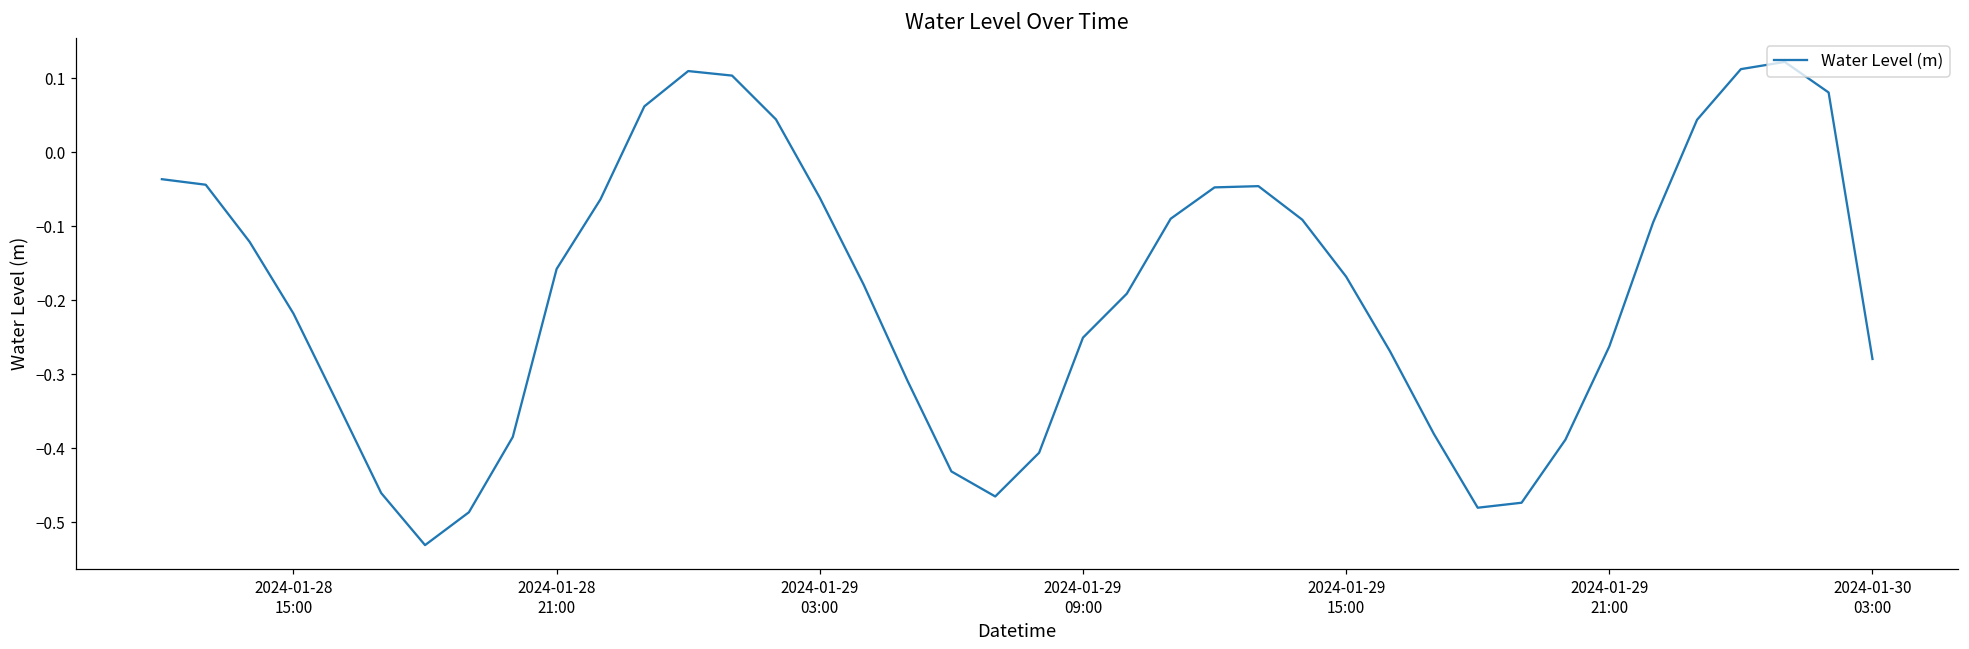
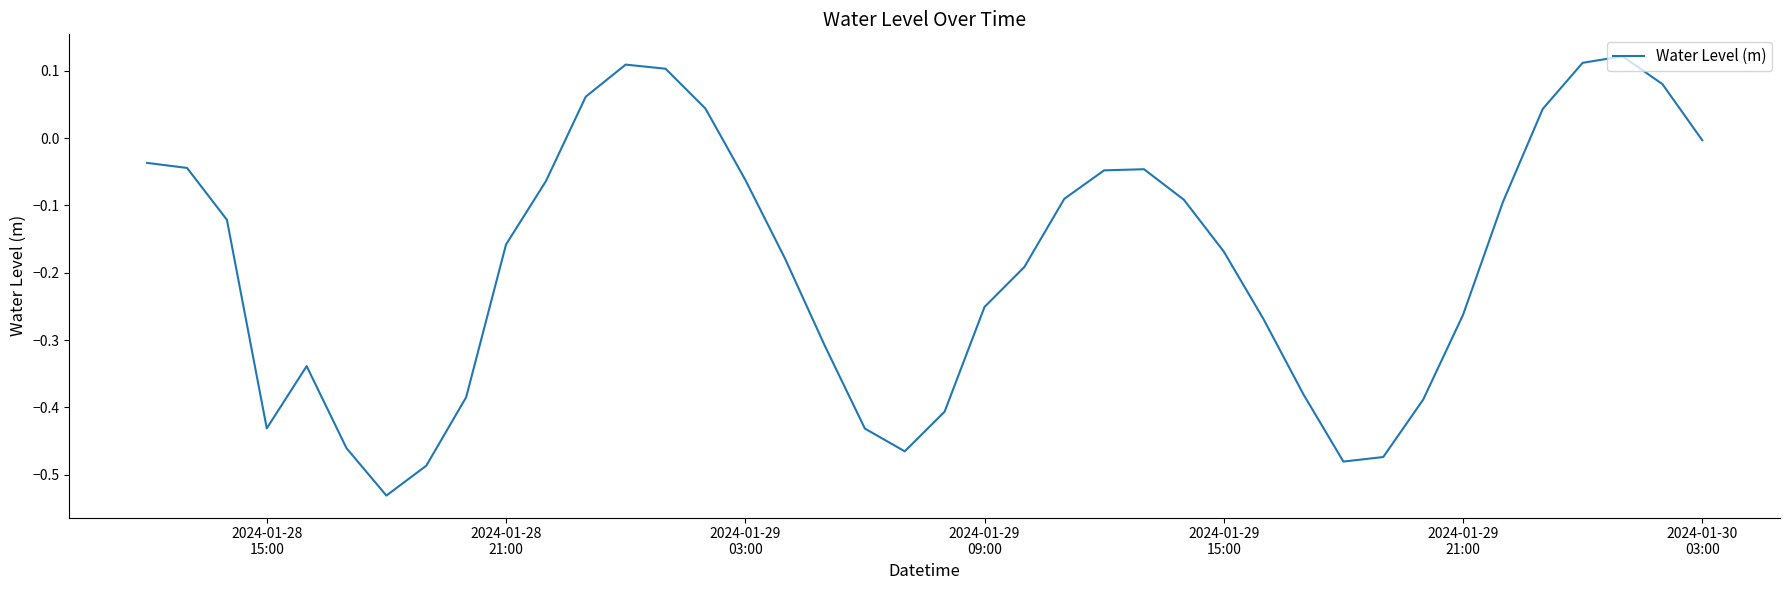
2024-01-28 15:00: -0.22 -> -0.43
2024-01-30 03:00: -0.28 -> 0.00
